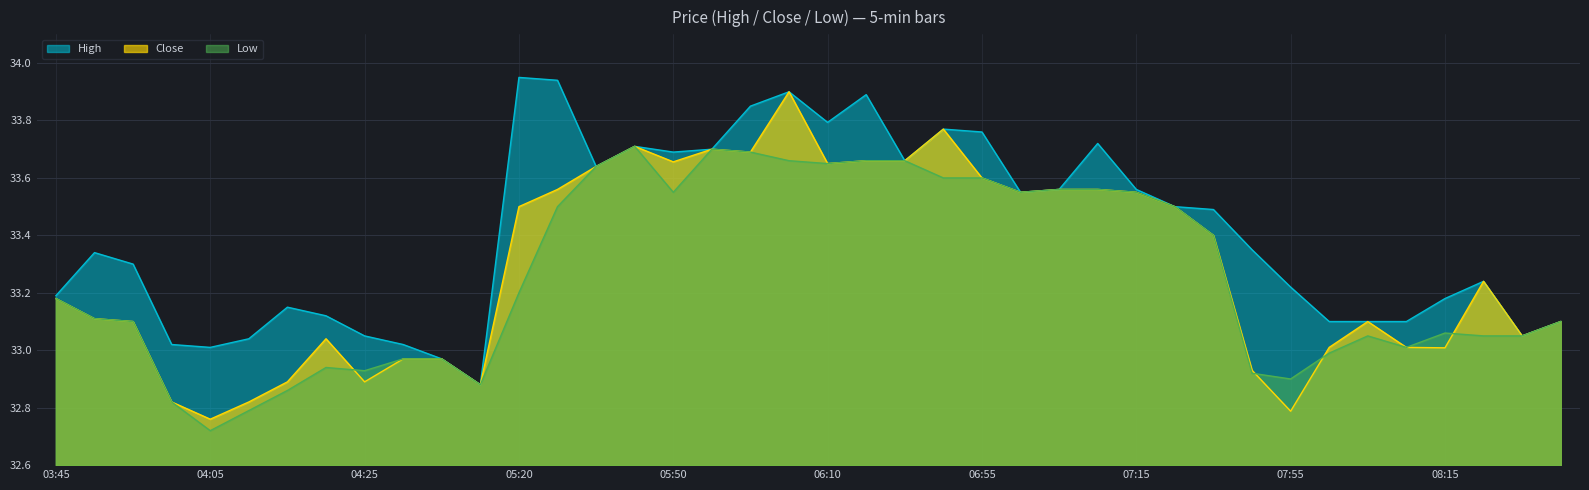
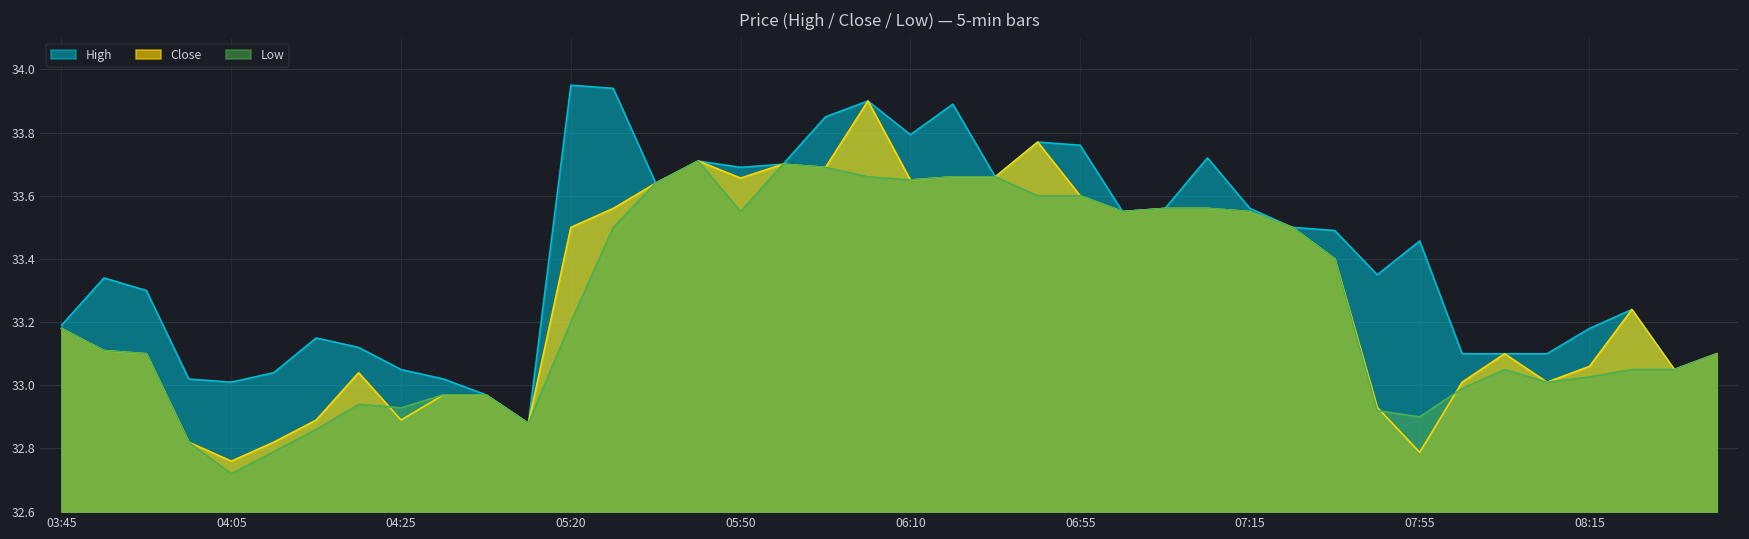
High, 07:55: 33.22 -> 33.46
Close, 08:15: 33.01 -> 33.06
Low, 08:15: 33.06 -> 33.03
